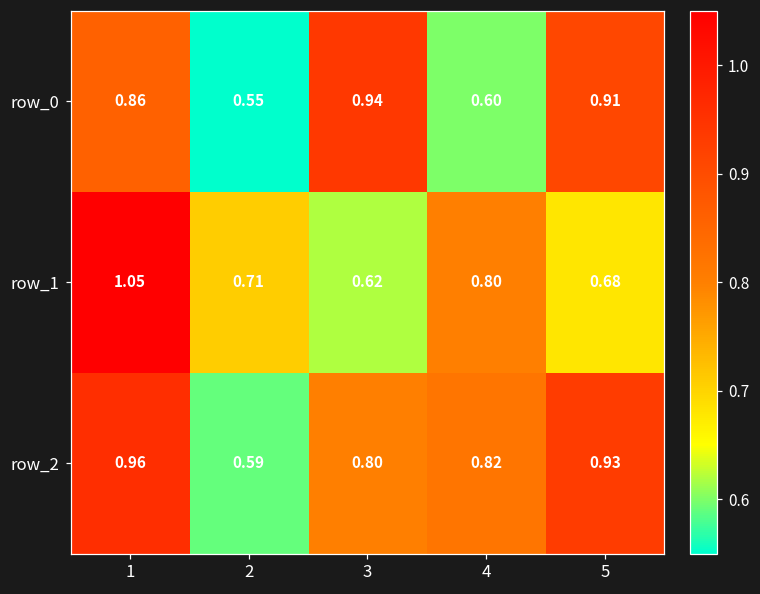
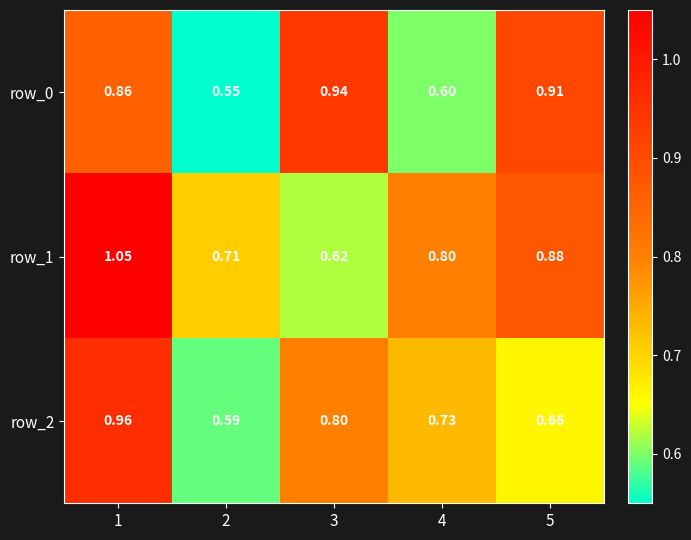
row_1, 5: 0.68 -> 0.88
row_2, 4: 0.82 -> 0.73
row_2, 5: 0.93 -> 0.66
